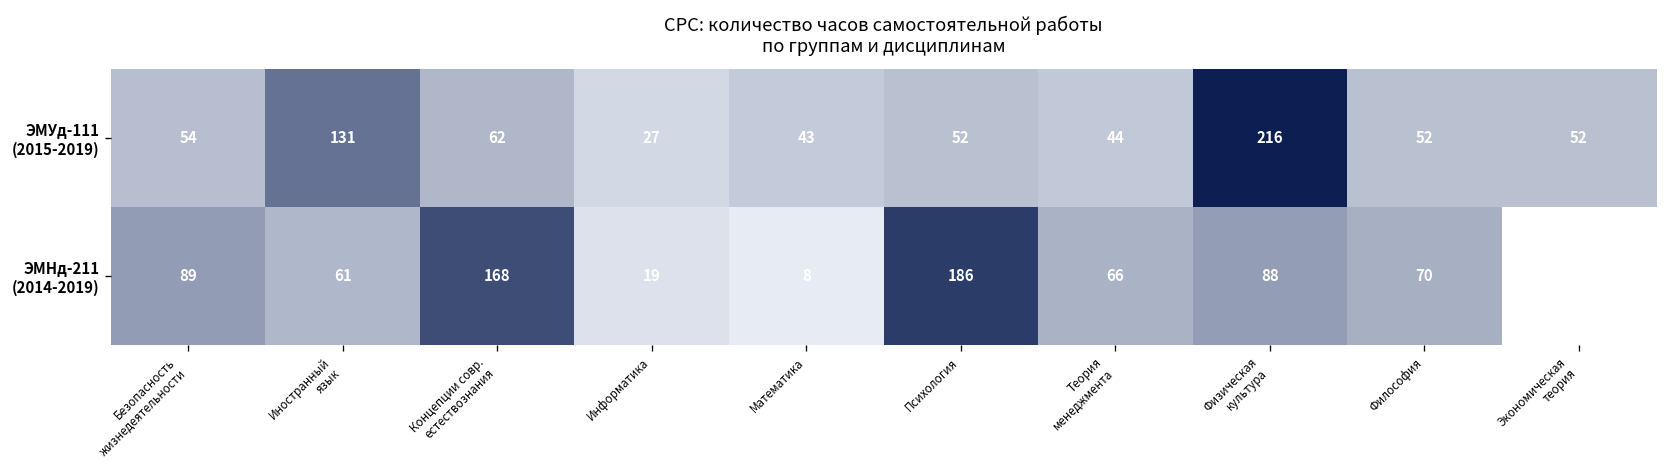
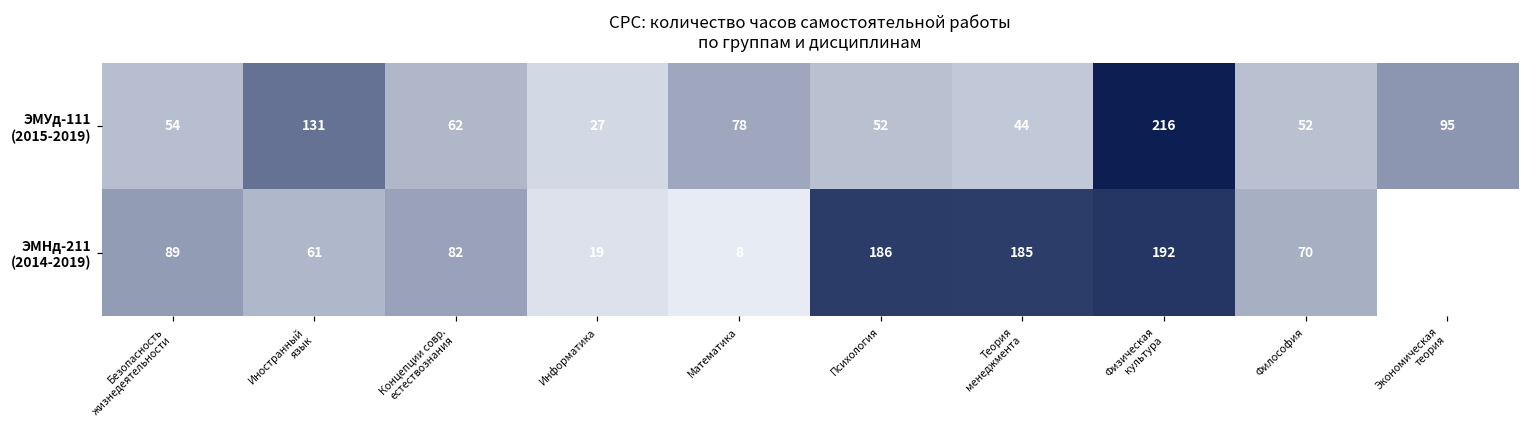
ЭМУд-111 (2015-2019), Математика: 43 -> 78
ЭМУд-111 (2015-2019), Экономическая теория: 52 -> 95
ЭМНд-211 (2014-2019), Концепции совр. естествознания: 168 -> 82
ЭМНд-211 (2014-2019), Теория менеджмента: 66 -> 185
ЭМНд-211 (2014-2019), Физическая культура: 88 -> 192
